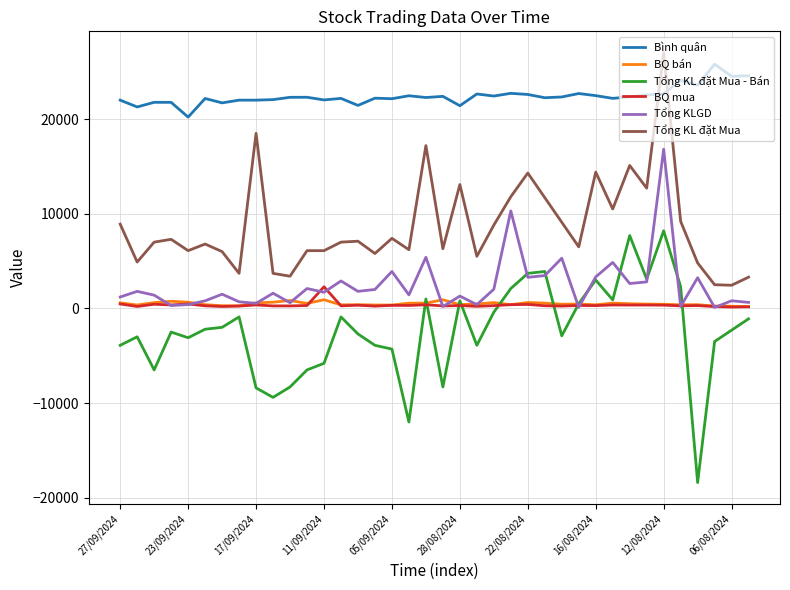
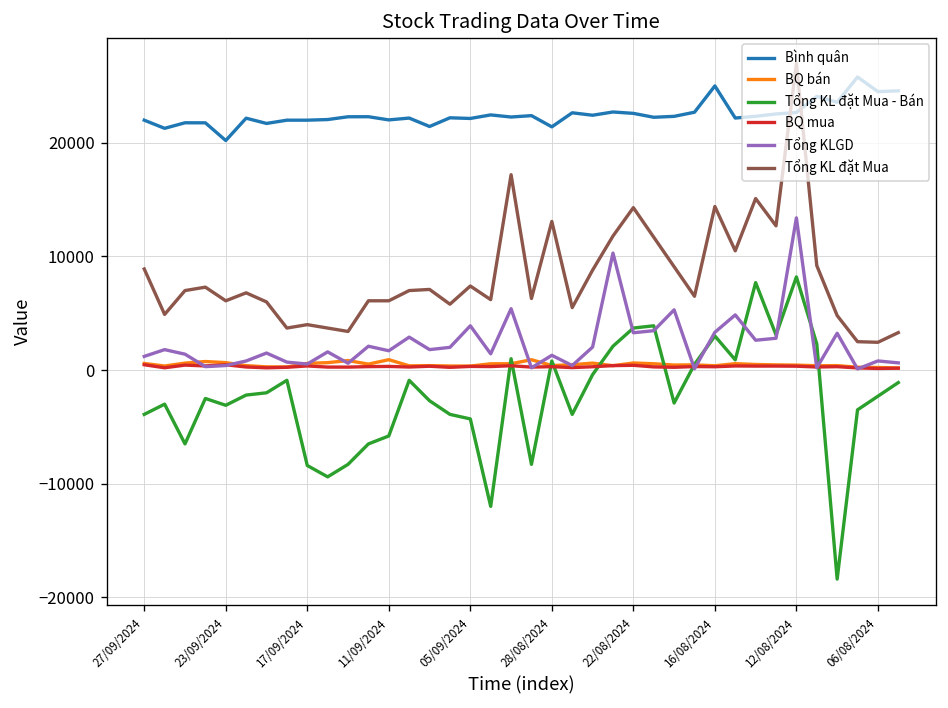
Tổng KL đặt Mua, 17/09/2024: 18000 -> 4000
BQ mua, 11/09/2024: 2000 -> 0
Bình quân, 16/08/2024: 22000 -> 25000
Tổng KLGD, 12/08/2024: 17000 -> 13000
